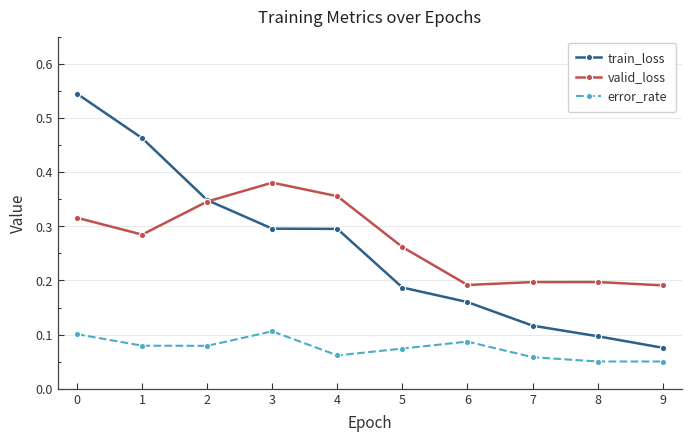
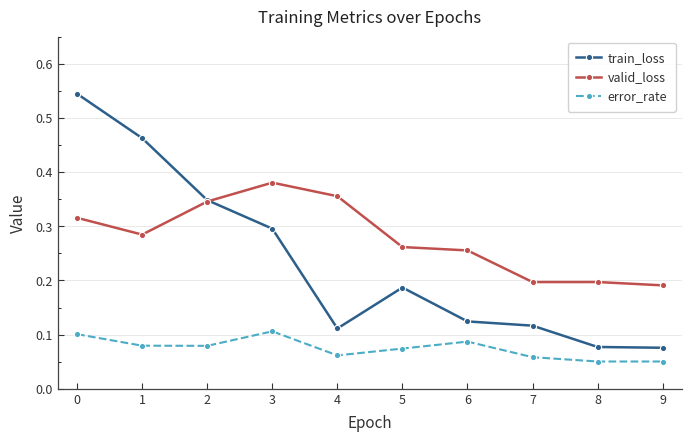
train_loss, 4: 0.30 -> 0.11
train_loss, 6: 0.16 -> 0.12
valid_loss, 6: 0.19 -> 0.26
train_loss, 8: 0.10 -> 0.08
